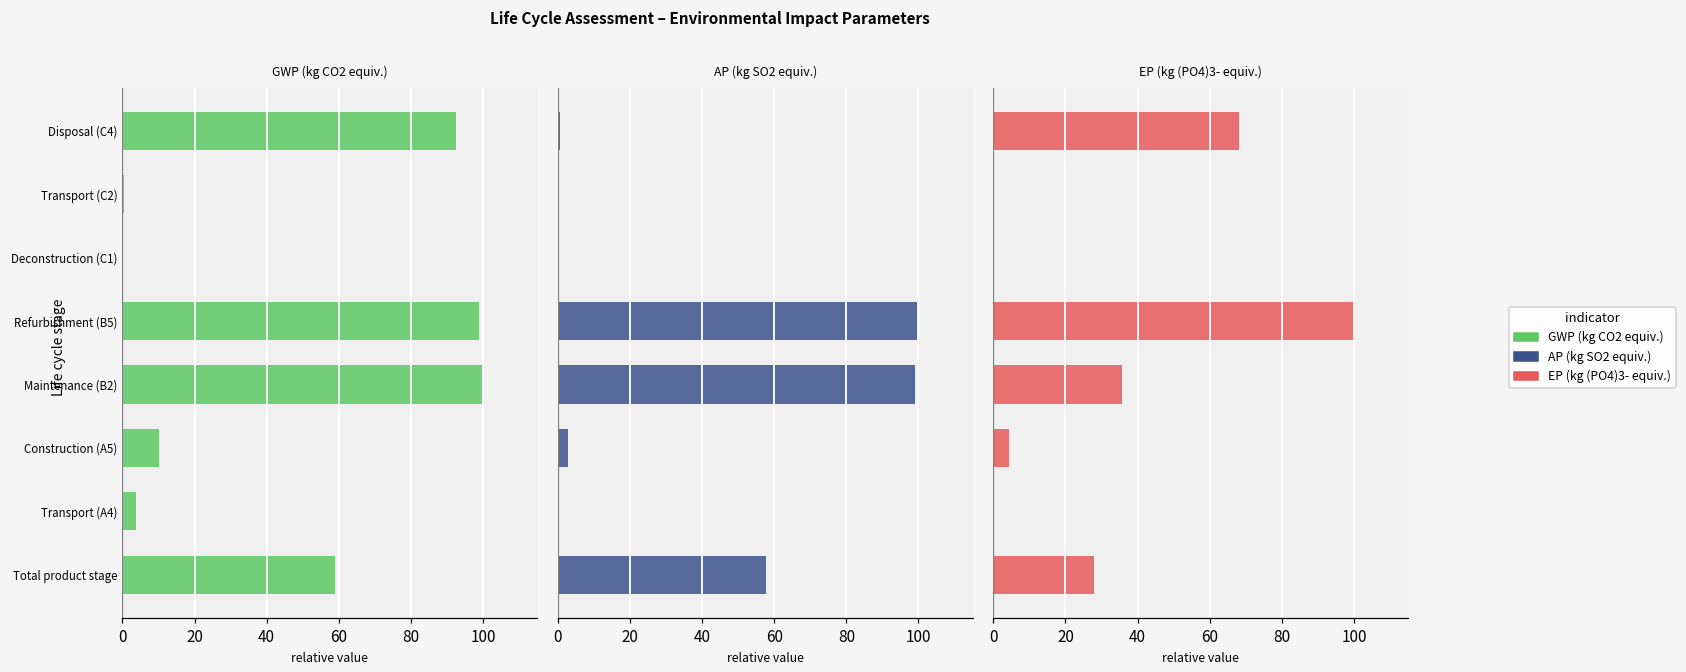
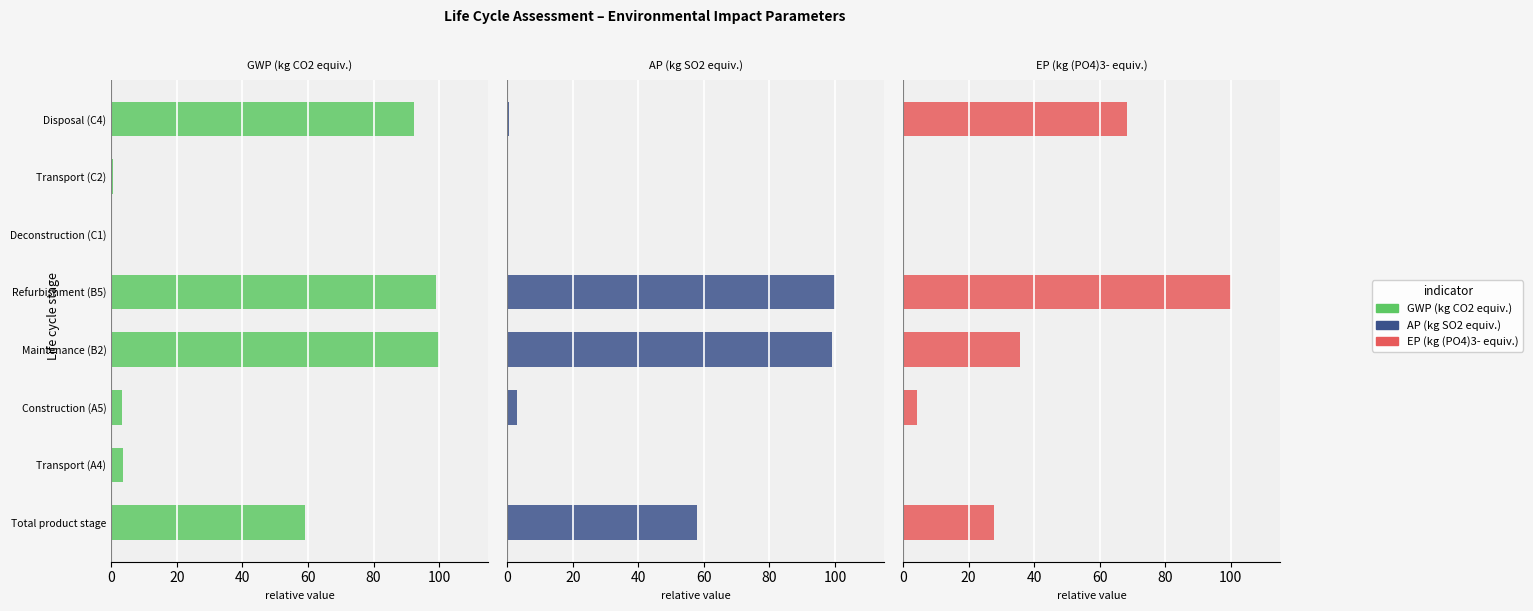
GWP (kg CO2 equiv.), Construction (A5): 10 -> 3
